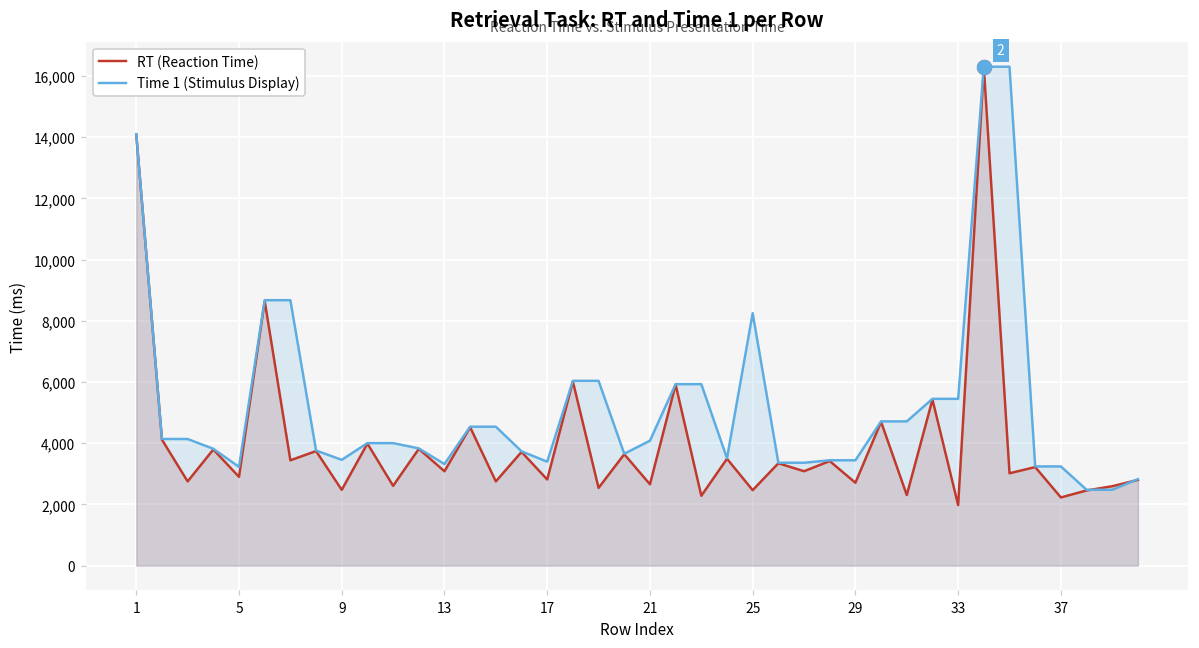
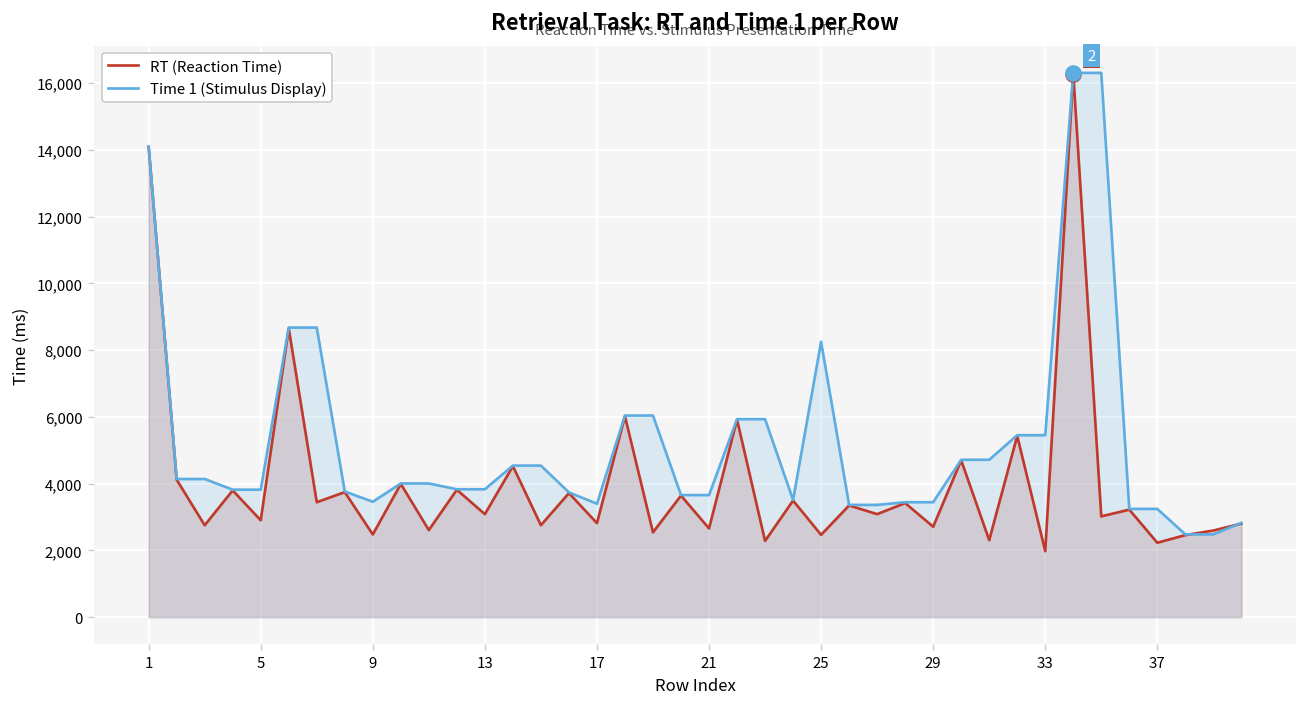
Time 1 (Stimulus Display), 5: 3,200 -> 3,800
Time 1 (Stimulus Display), 13: 3,300 -> 3,800
Time 1 (Stimulus Display), 21: 4,100 -> 3,700
